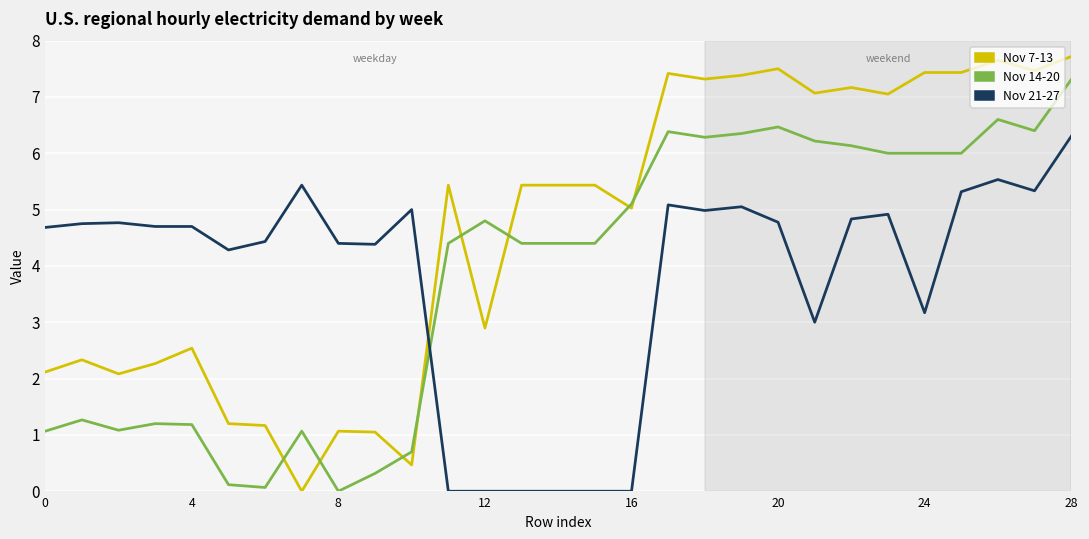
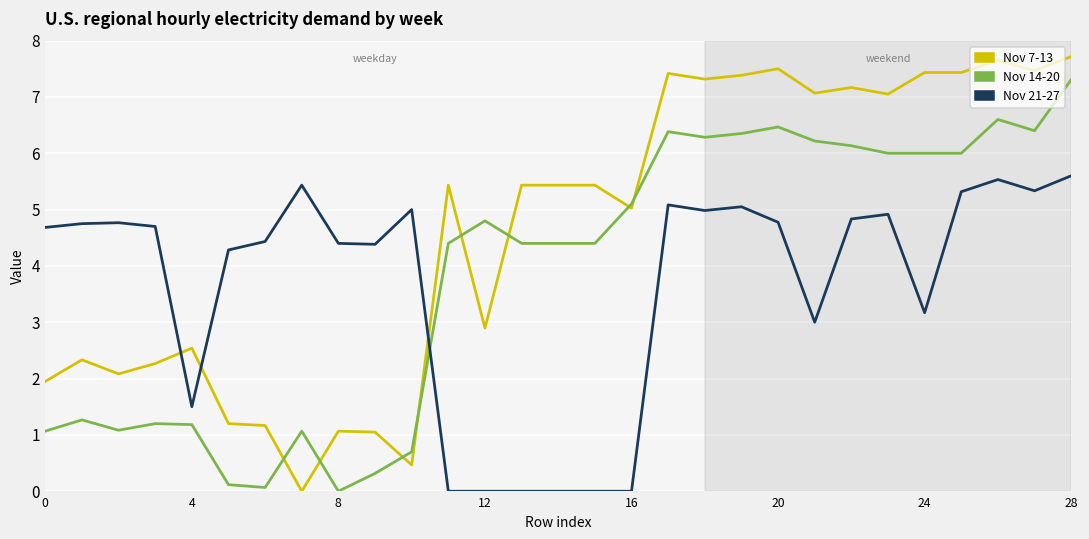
Nov 7-13, 0: 2.1 -> 1.9
Nov 21-27, 4: 4.7 -> 1.5
Nov 21-27, 28: 6.3 -> 5.6
